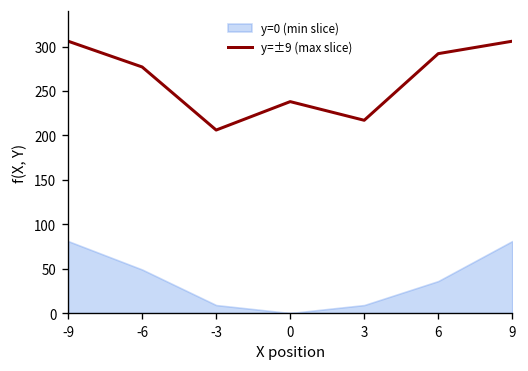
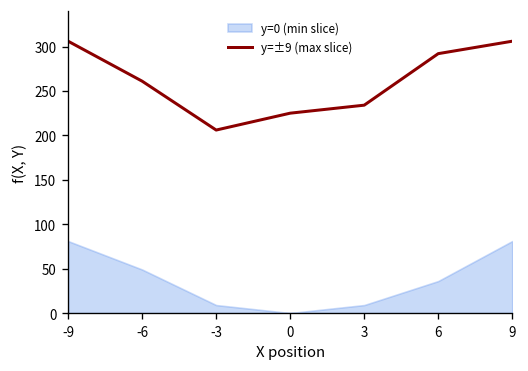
y=±9 (max slice), -6: 280 -> 260
y=±9 (max slice), 0: 240 -> 230
y=±9 (max slice), 3: 220 -> 230
